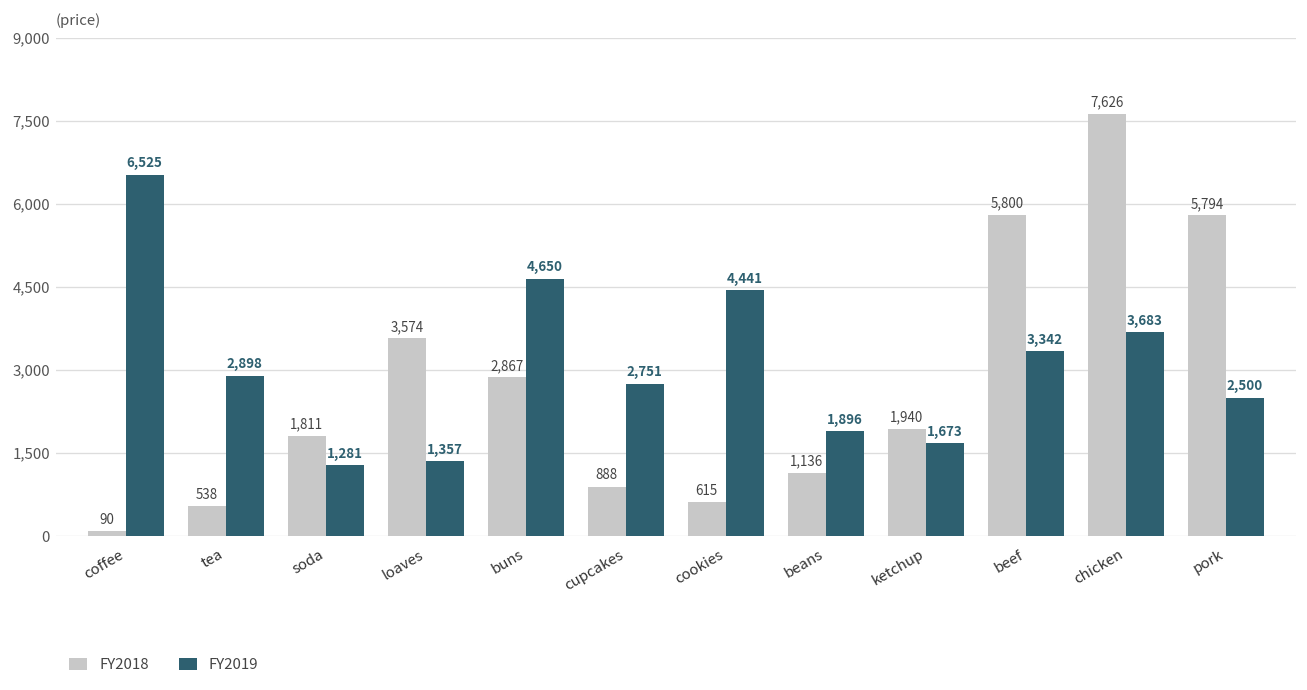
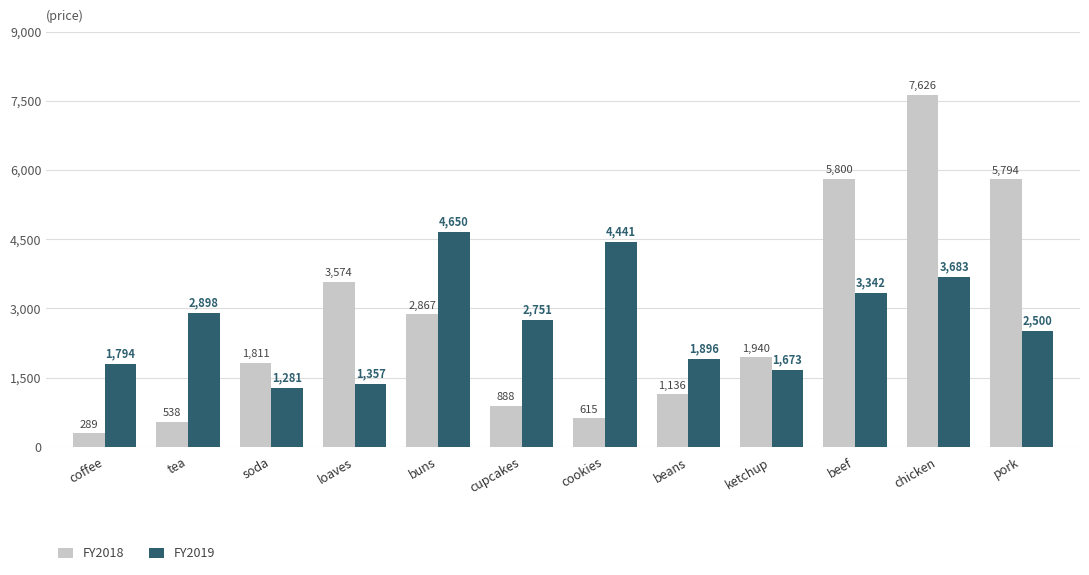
FY2018, coffee: 90 -> 289
FY2019, coffee: 6,525 -> 1,794
